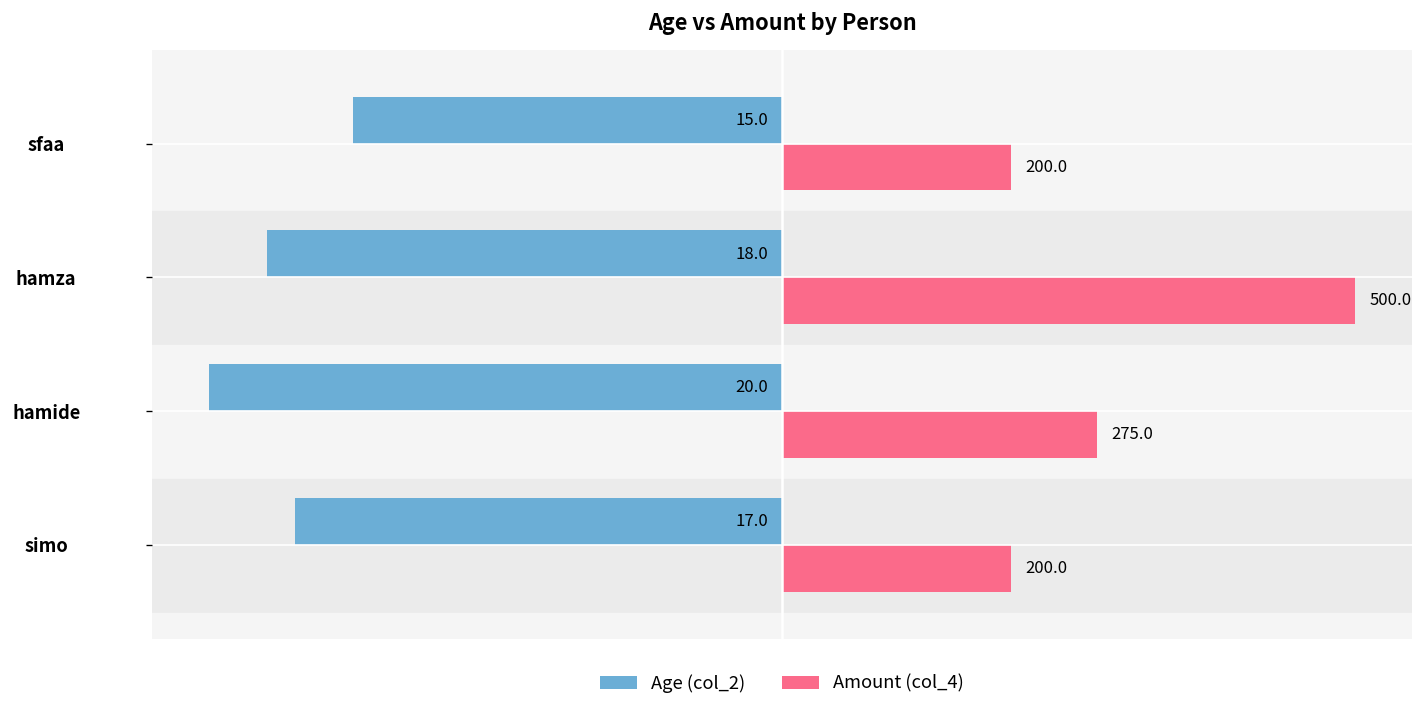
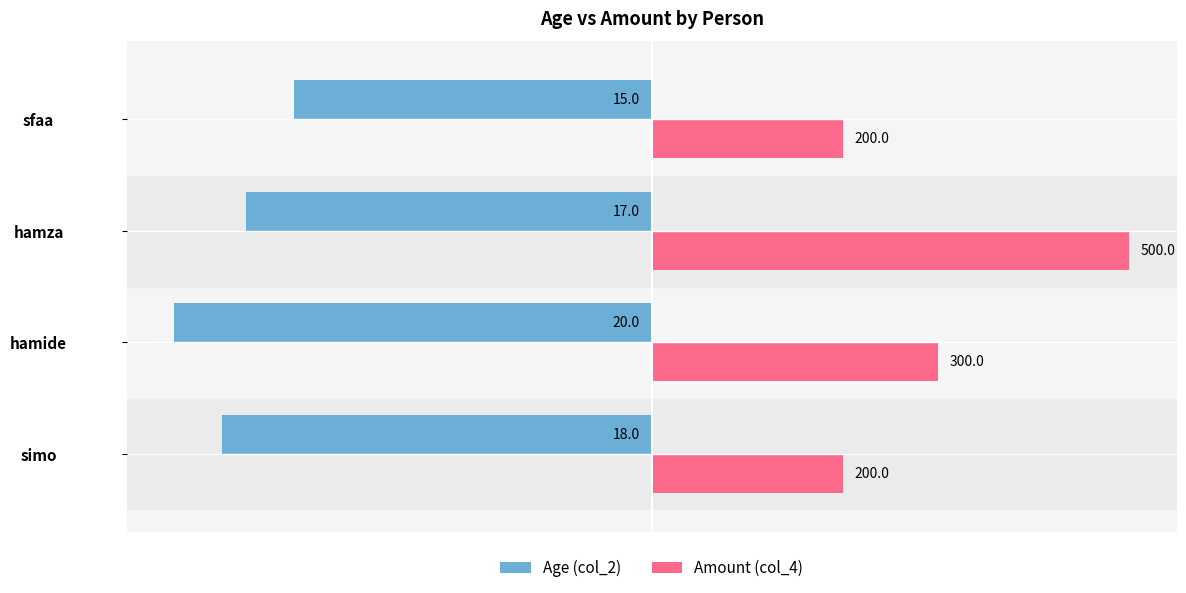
Age (col_2), hamza: 18.0 -> 17.0
Amount (col_4), hamide: 275.0 -> 300.0
Age (col_2), simo: 17.0 -> 18.0
